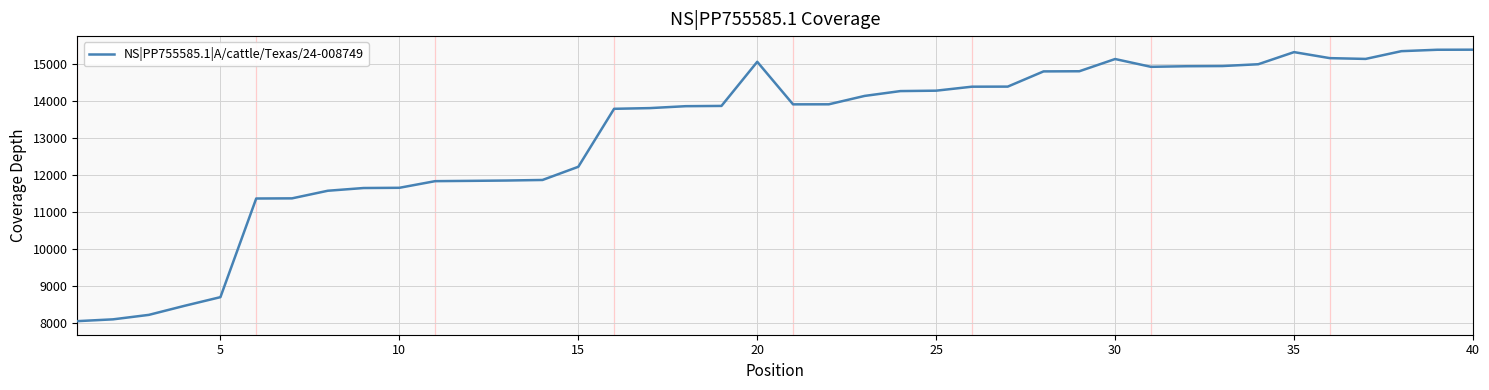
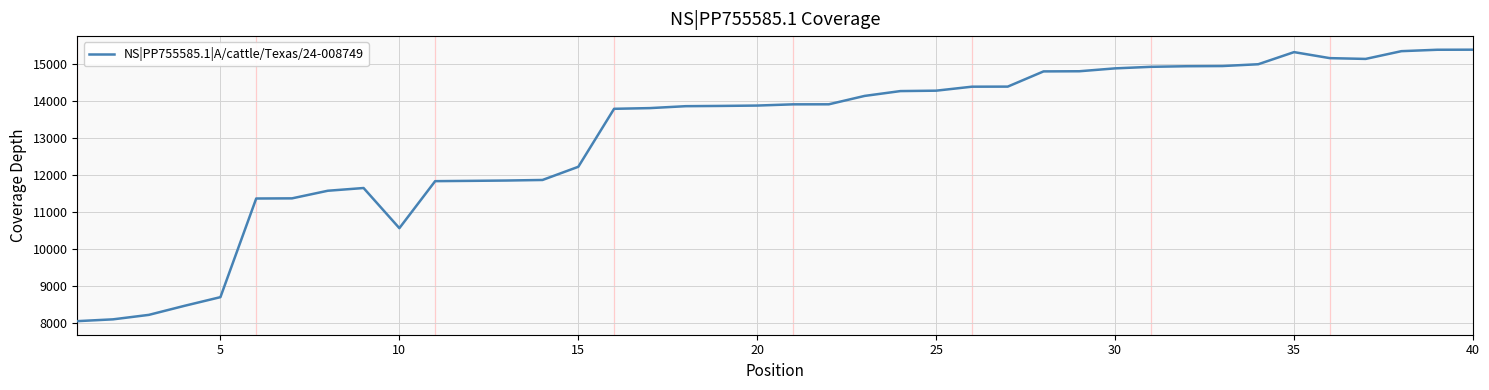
10: 11700 -> 10600
20: 15100 -> 13900
30: 15100 -> 14900
